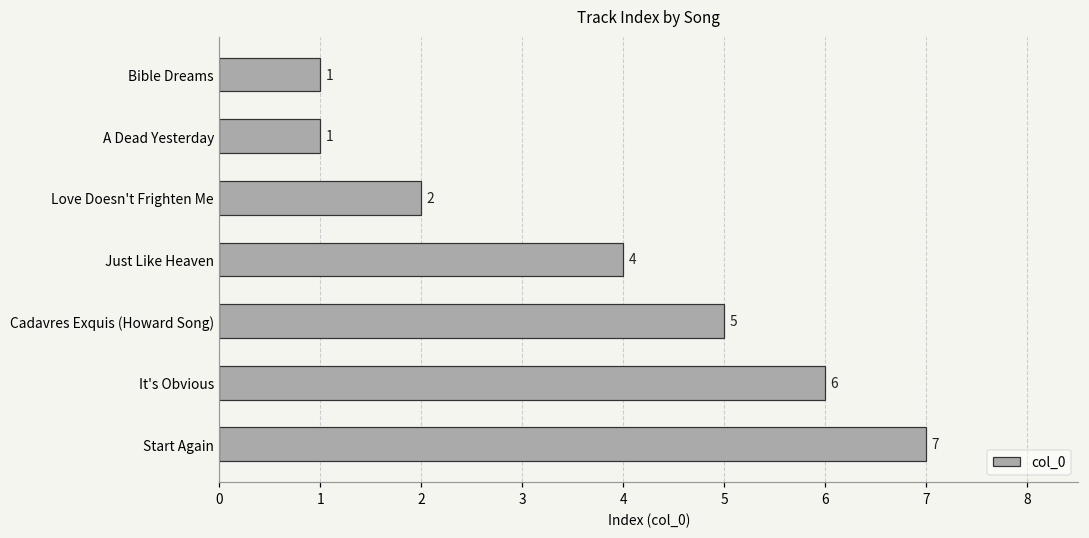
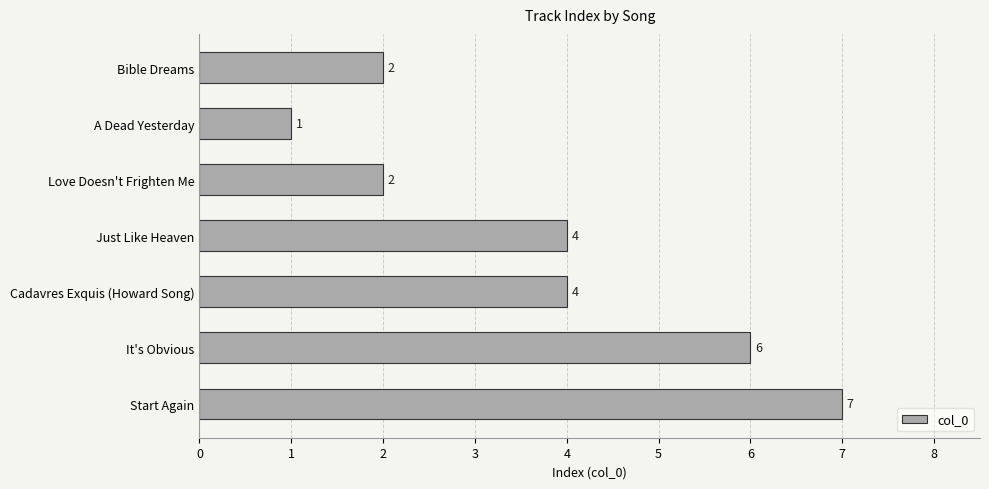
Bible Dreams: 1 -> 2
Cadavres Exquis (Howard Song): 5 -> 4
